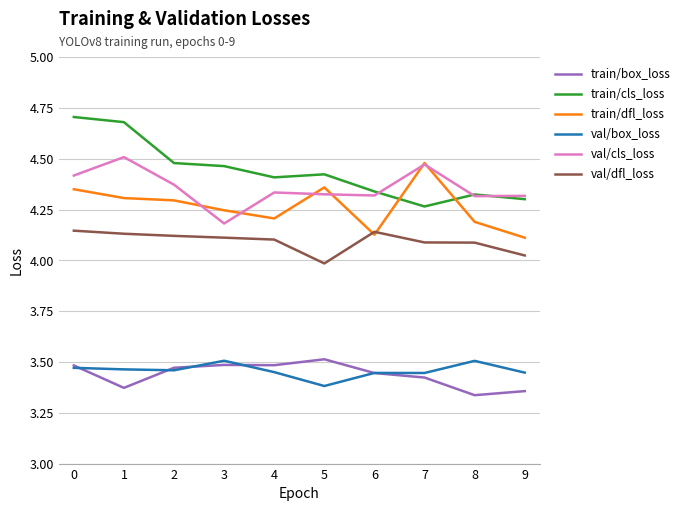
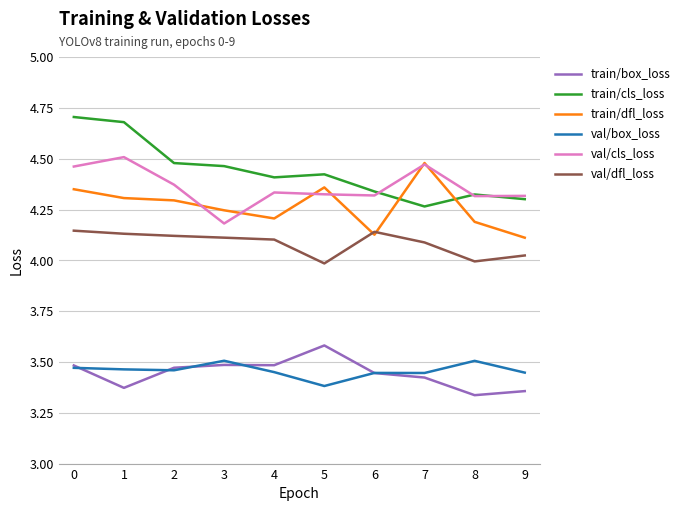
val/cls_loss, 0: 4.42 -> 4.46
train/box_loss, 5: 3.51 -> 3.58
val/dfl_loss, 8: 4.09 -> 3.99
